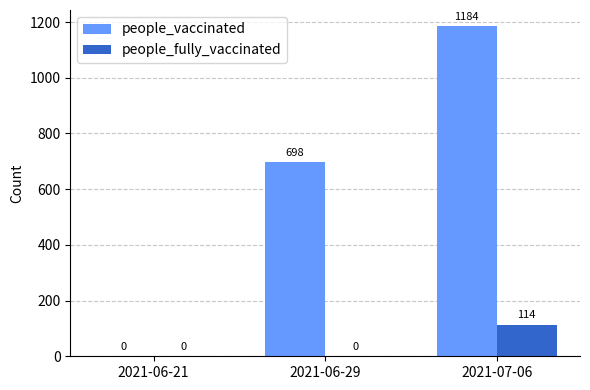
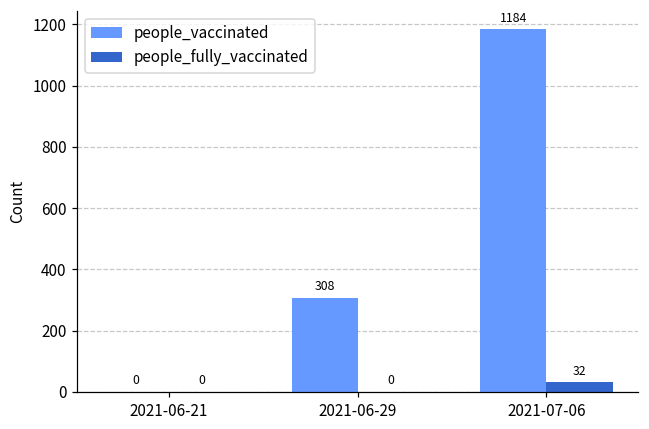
people_vaccinated, 2021-06-29: 698 -> 308
people_fully_vaccinated, 2021-07-06: 114 -> 32
